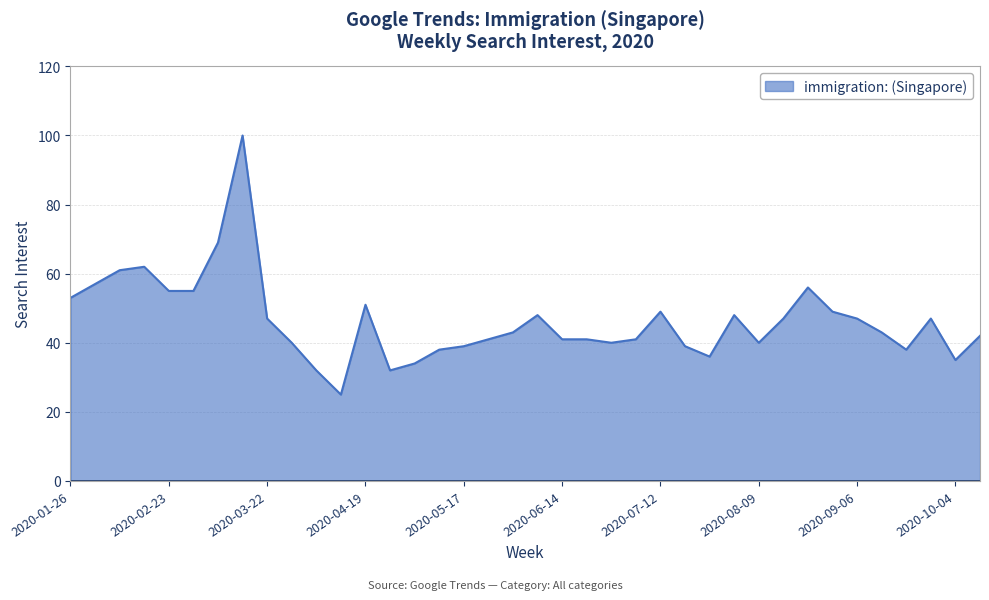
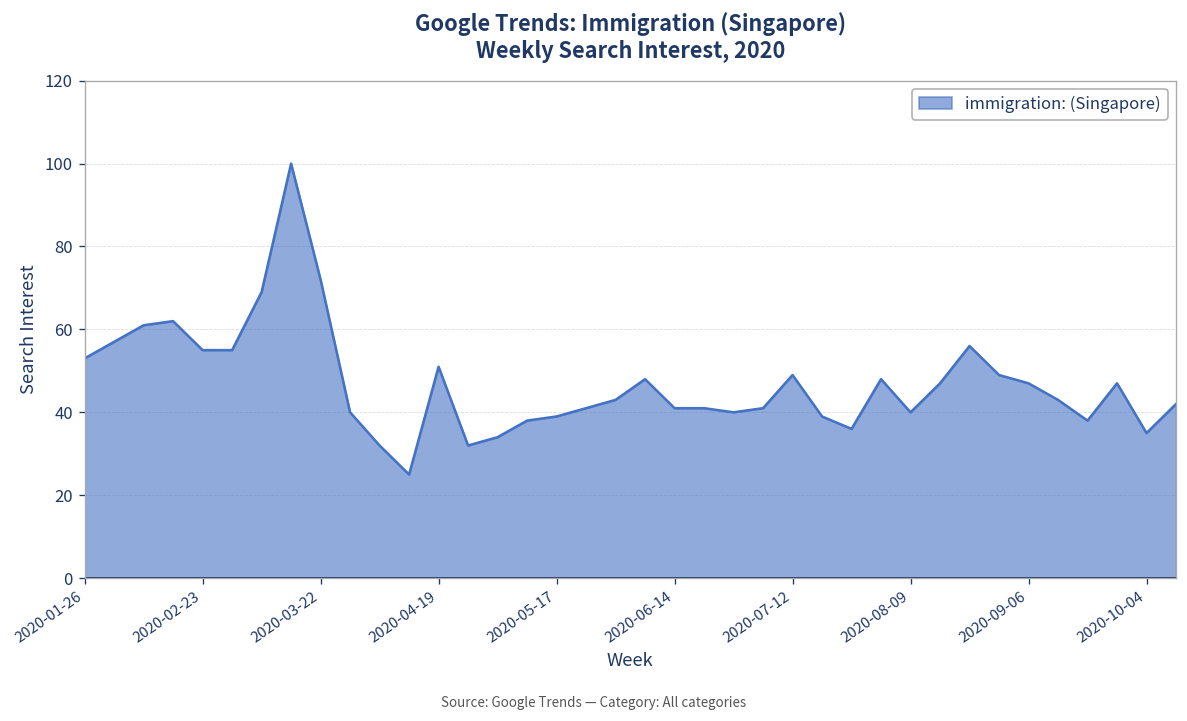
2020-03-22: 47 -> 72
